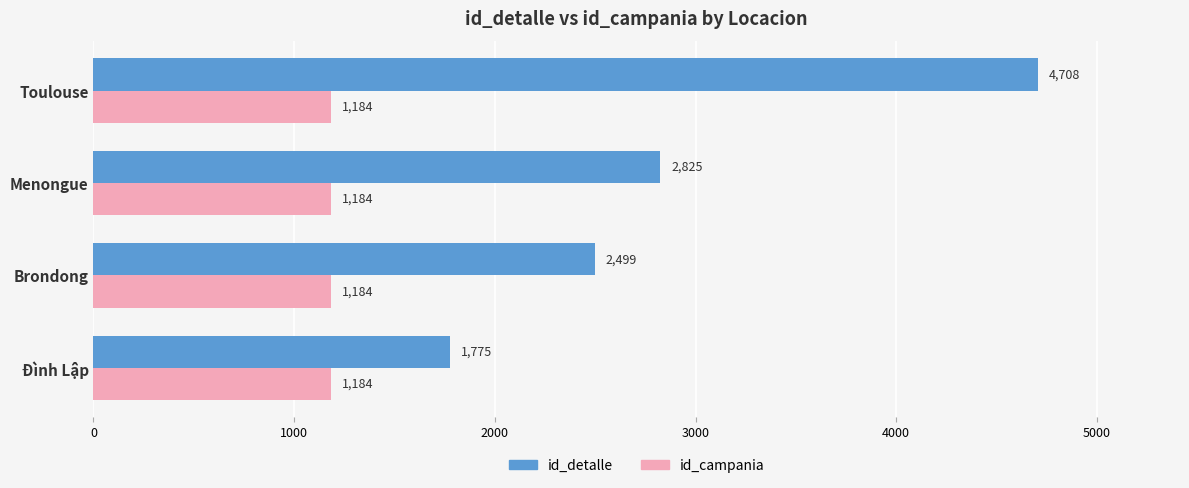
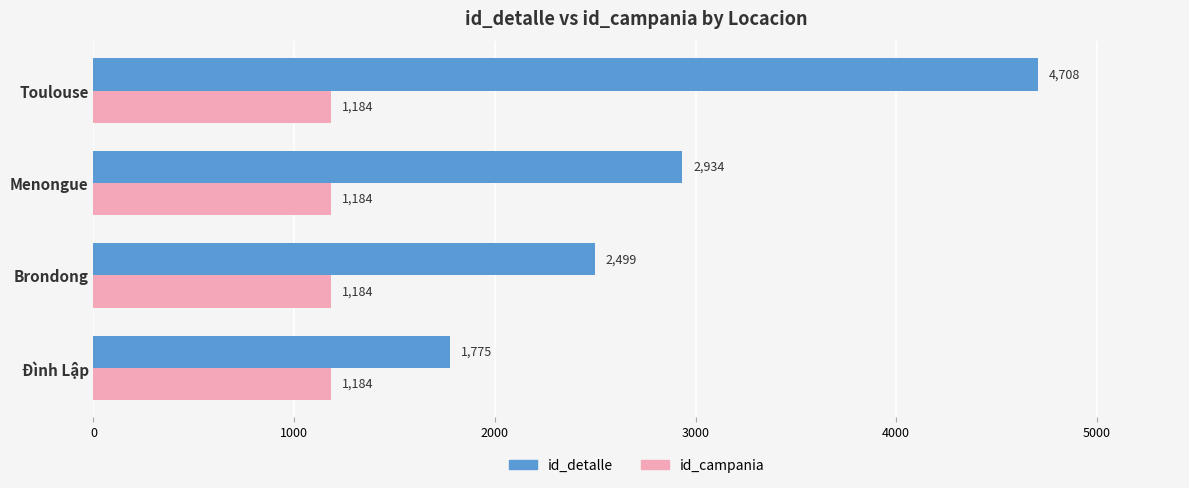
id_detalle, Menongue: 2,825 -> 2,934
